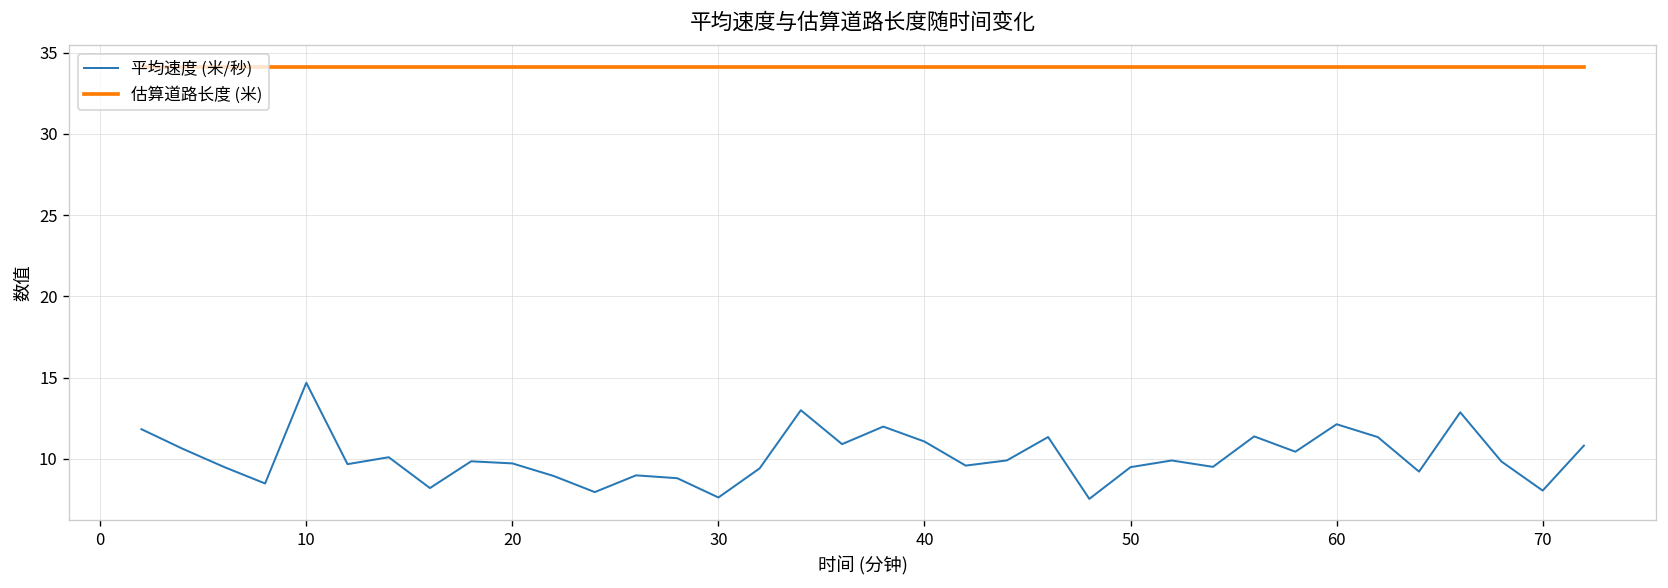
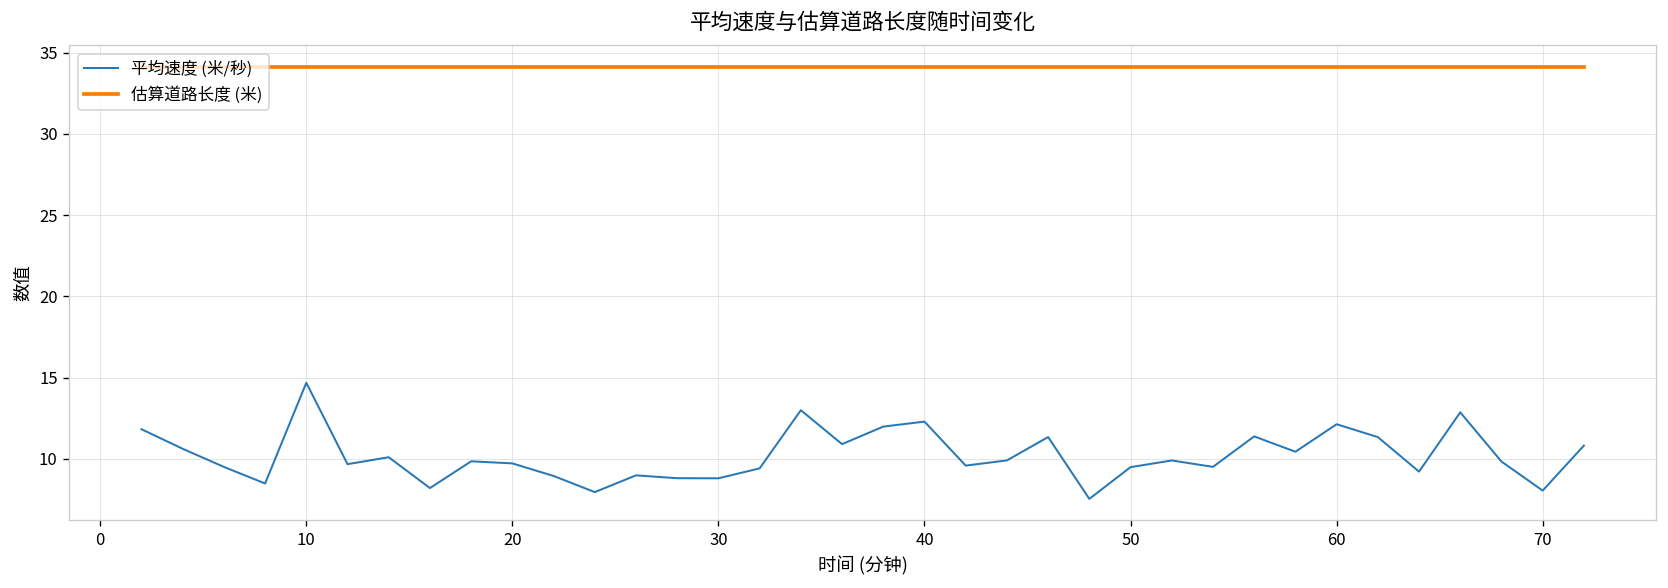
平均速度 (米/秒), 30: 7.6 -> 8.8
平均速度 (米/秒), 40: 11.1 -> 12.3
